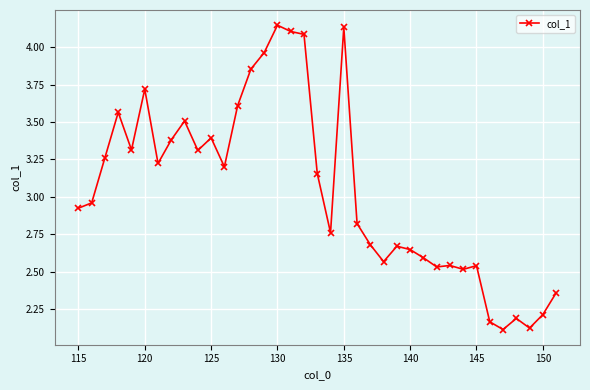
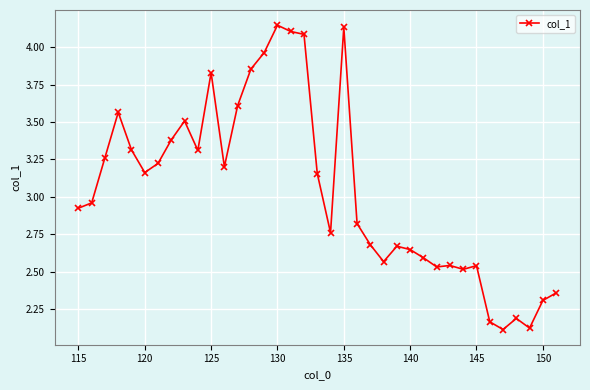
120: 3.72 -> 3.16
125: 3.39 -> 3.83
150: 2.21 -> 2.31
